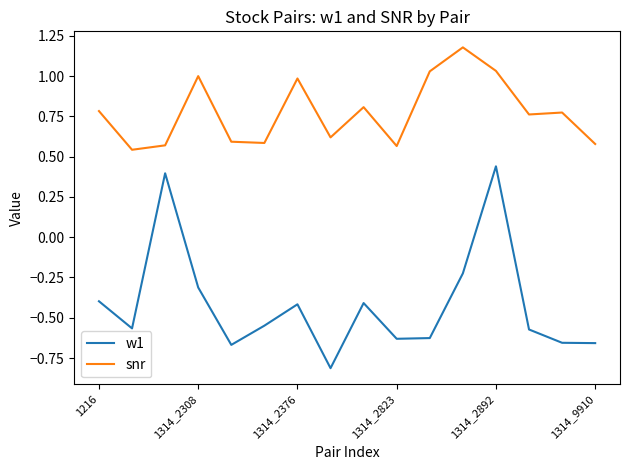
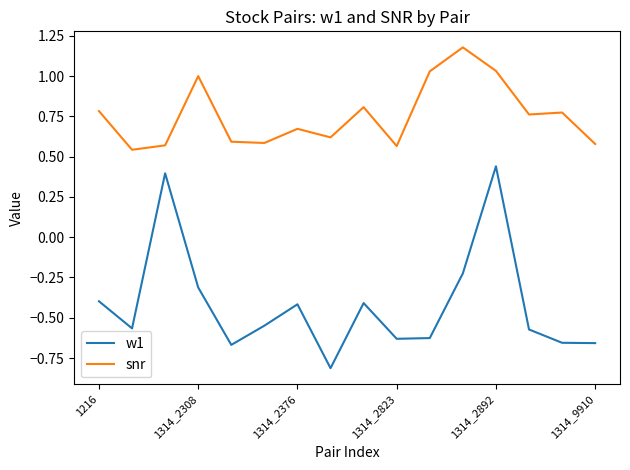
snr, 1314_2376: 0.98 -> 0.67
